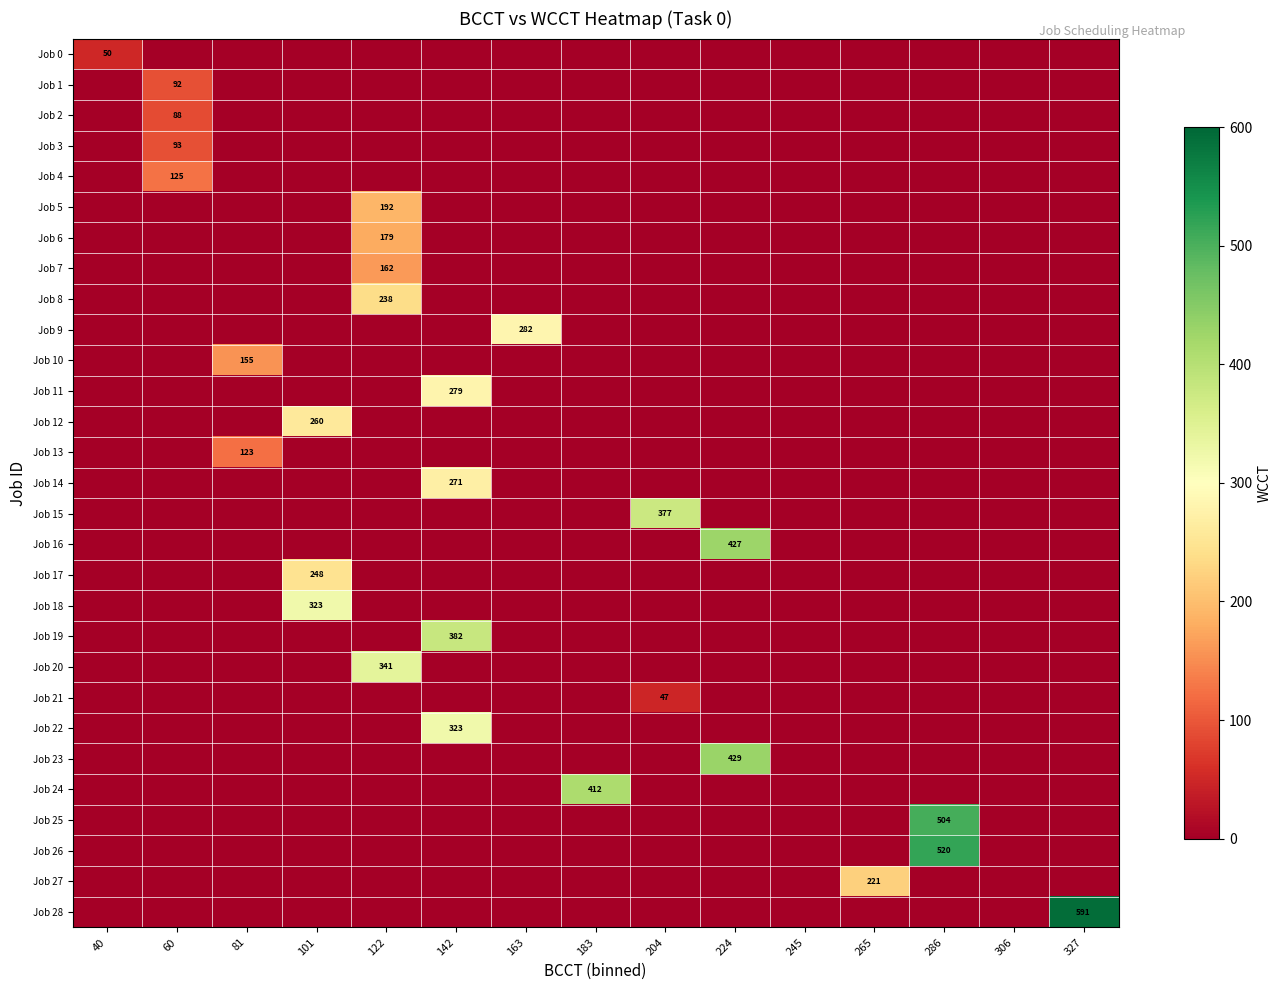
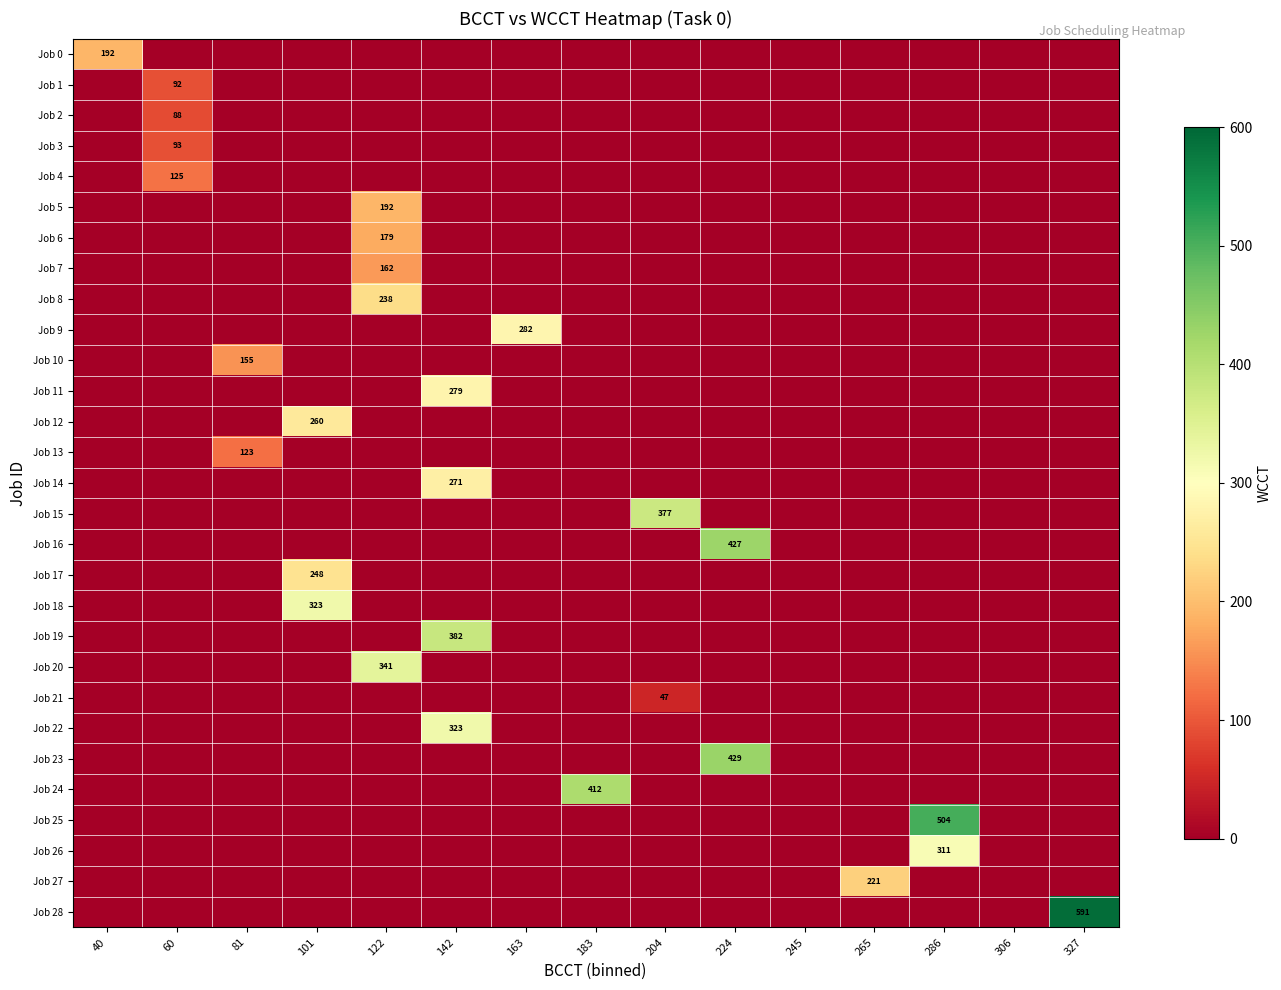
Job 0, 40: 50 -> 192
Job 26, 286: 520 -> 311
